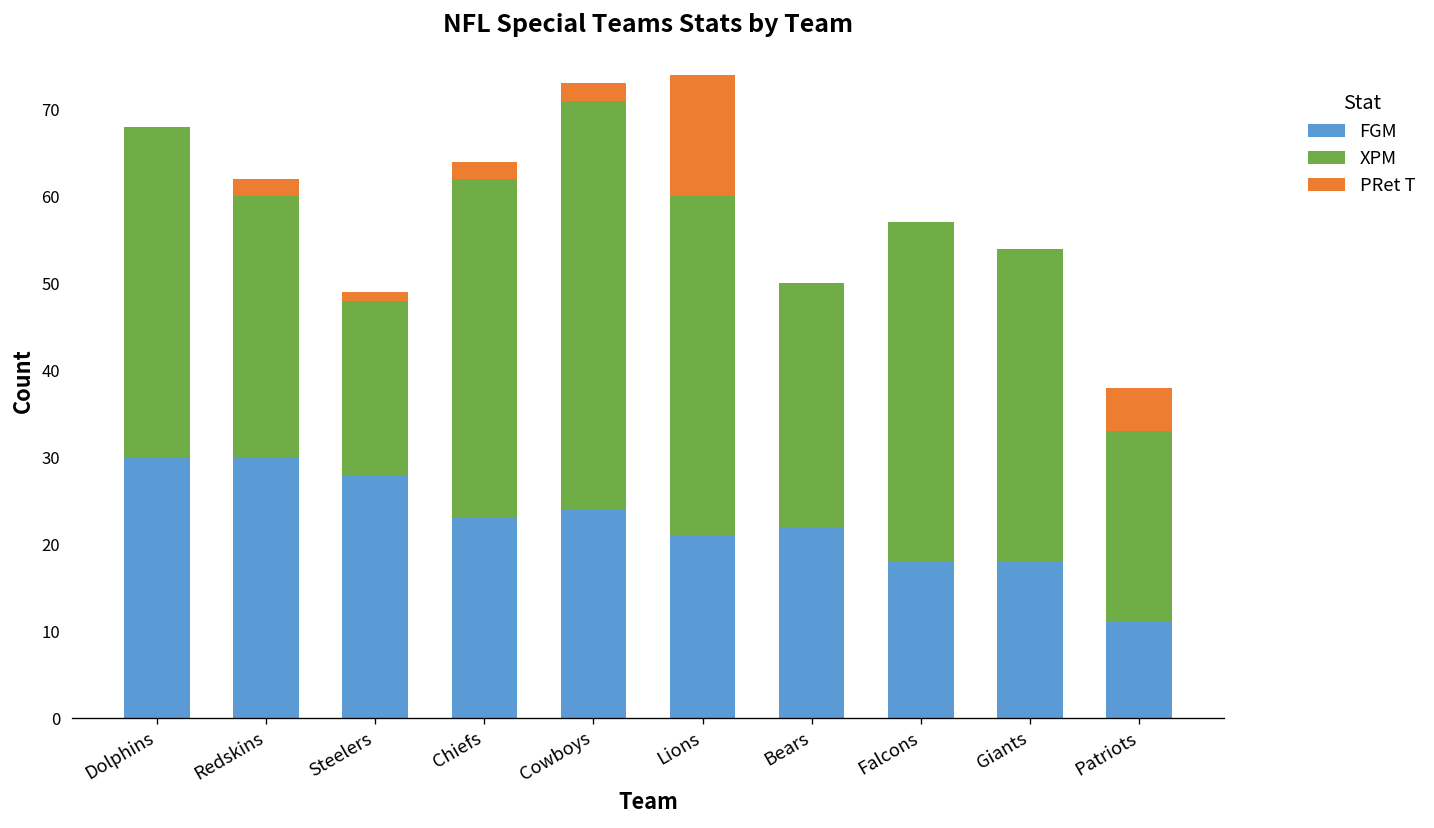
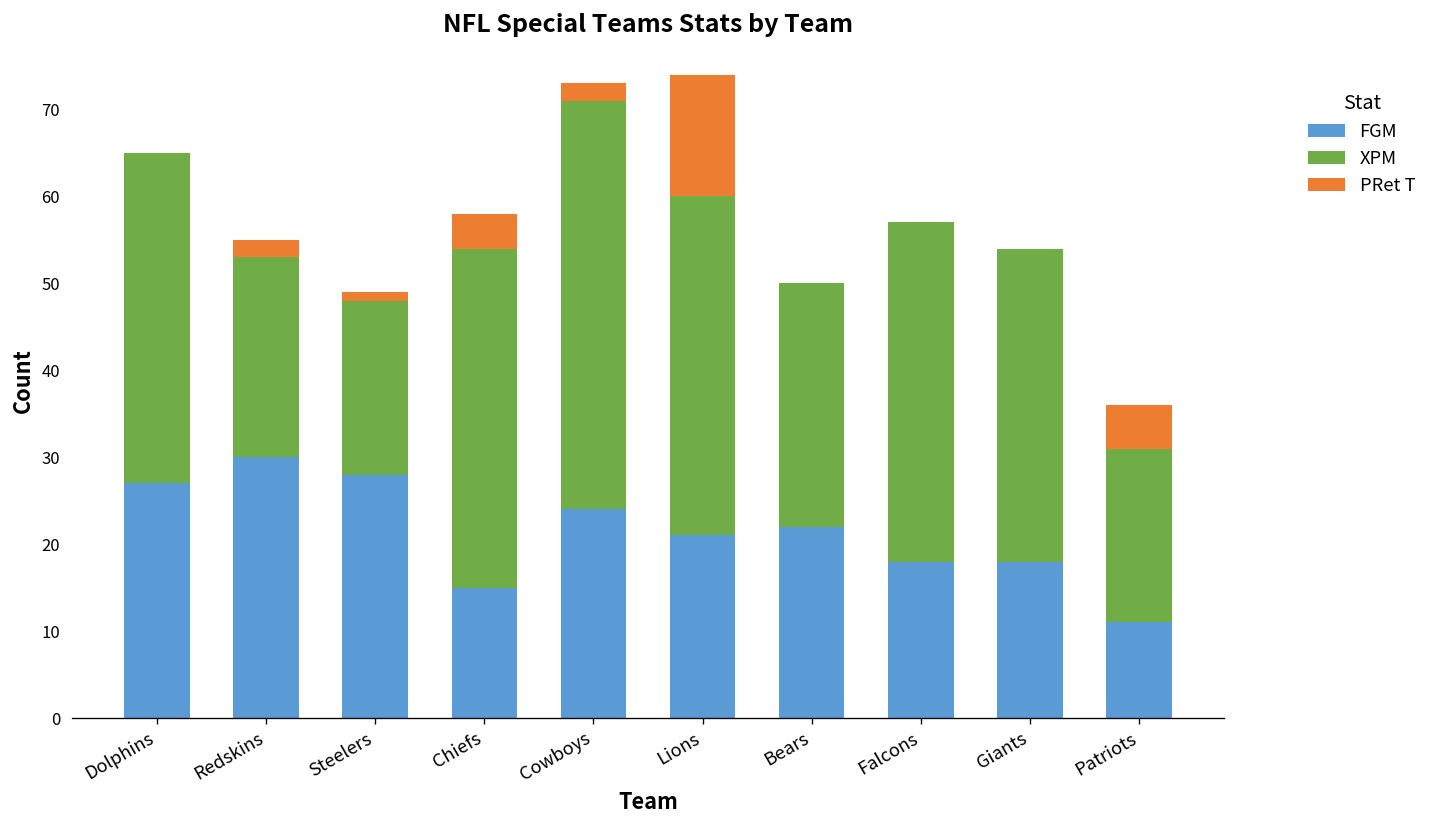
FGM, Dolphins: 30 -> 27
XPM, Redskins: 30 -> 23
FGM, Chiefs: 23 -> 15
PRet T, Chiefs: 2 -> 4
XPM, Patriots: 22 -> 20
